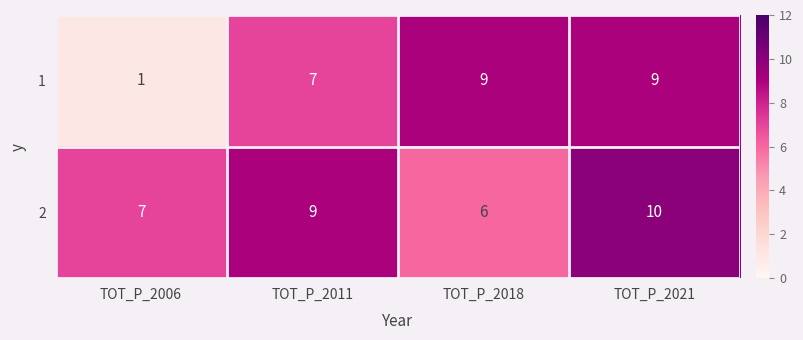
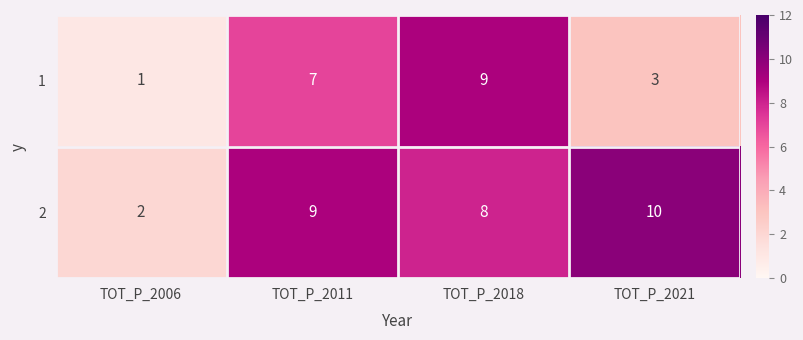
1, TOT_P_2021: 9 -> 3
2, TOT_P_2006: 7 -> 2
2, TOT_P_2018: 6 -> 8
